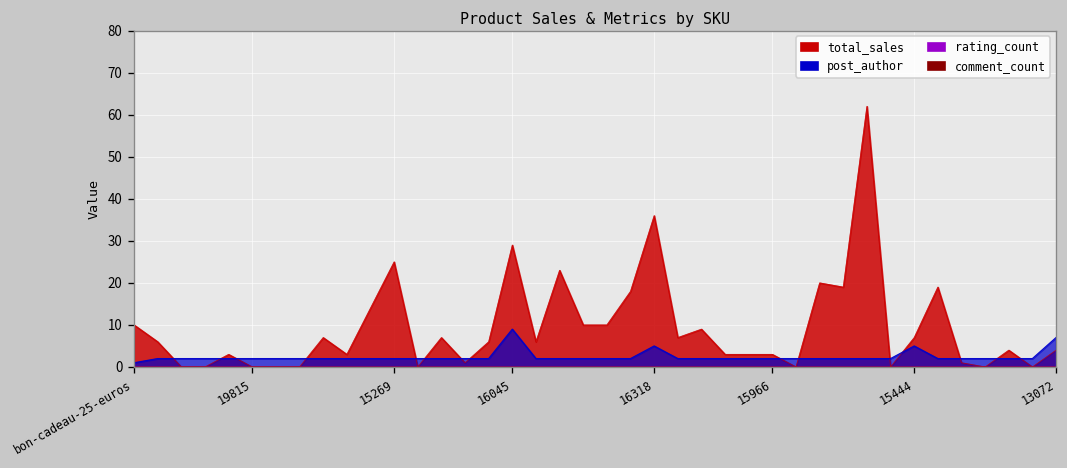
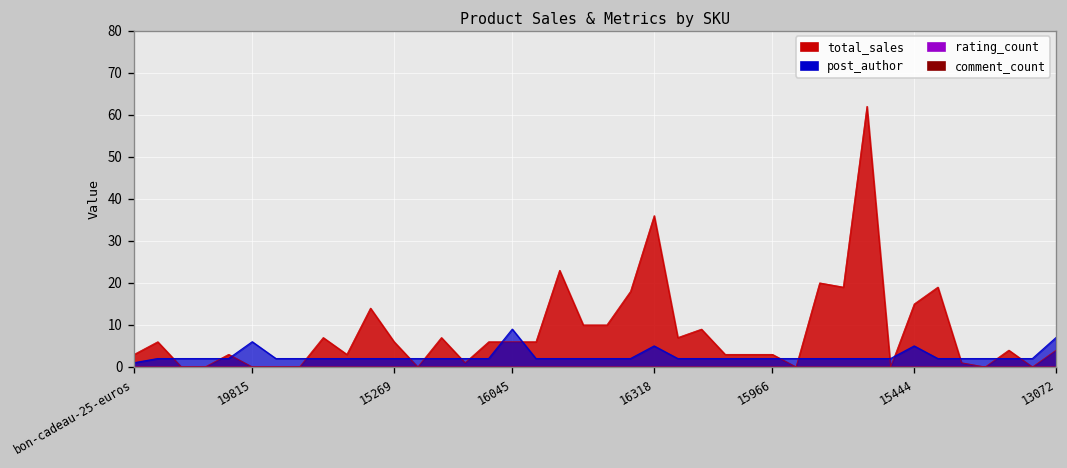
total_sales, bon-cadeau-25-euros: 10 -> 3
post_author, 19815: 2 -> 6
total_sales, 15269: 25 -> 6
total_sales, 16045: 29 -> 6
total_sales, 15444: 7 -> 15
